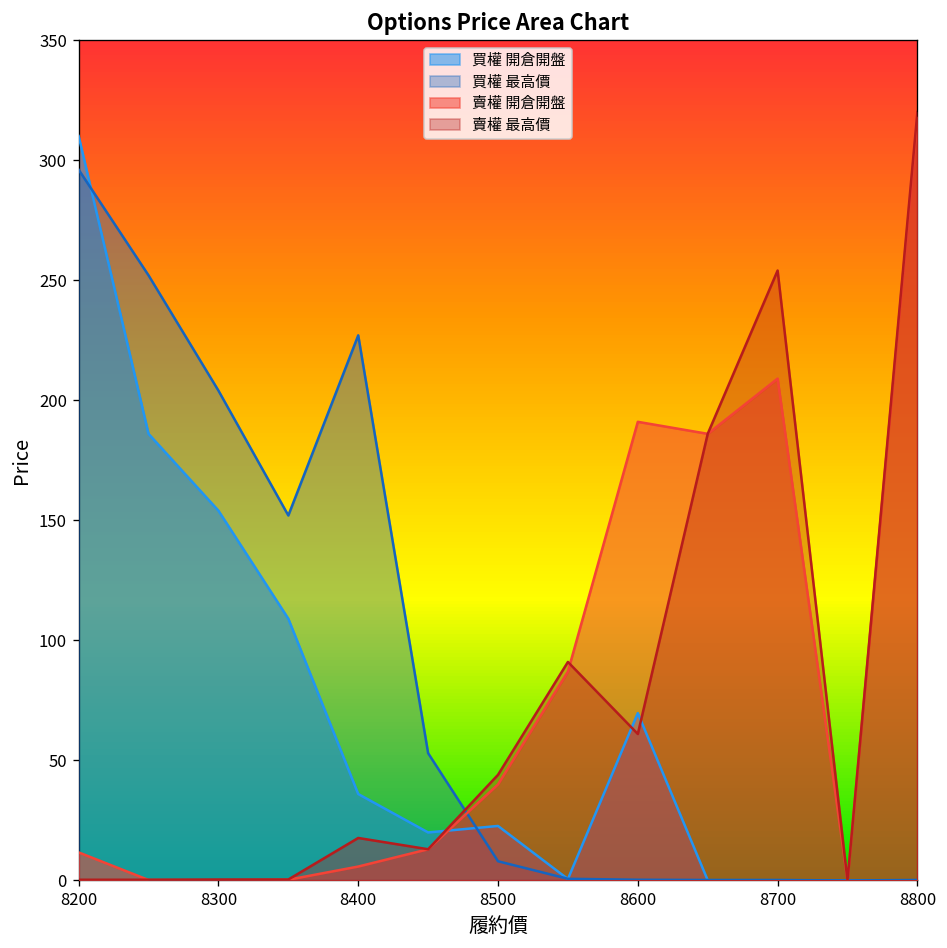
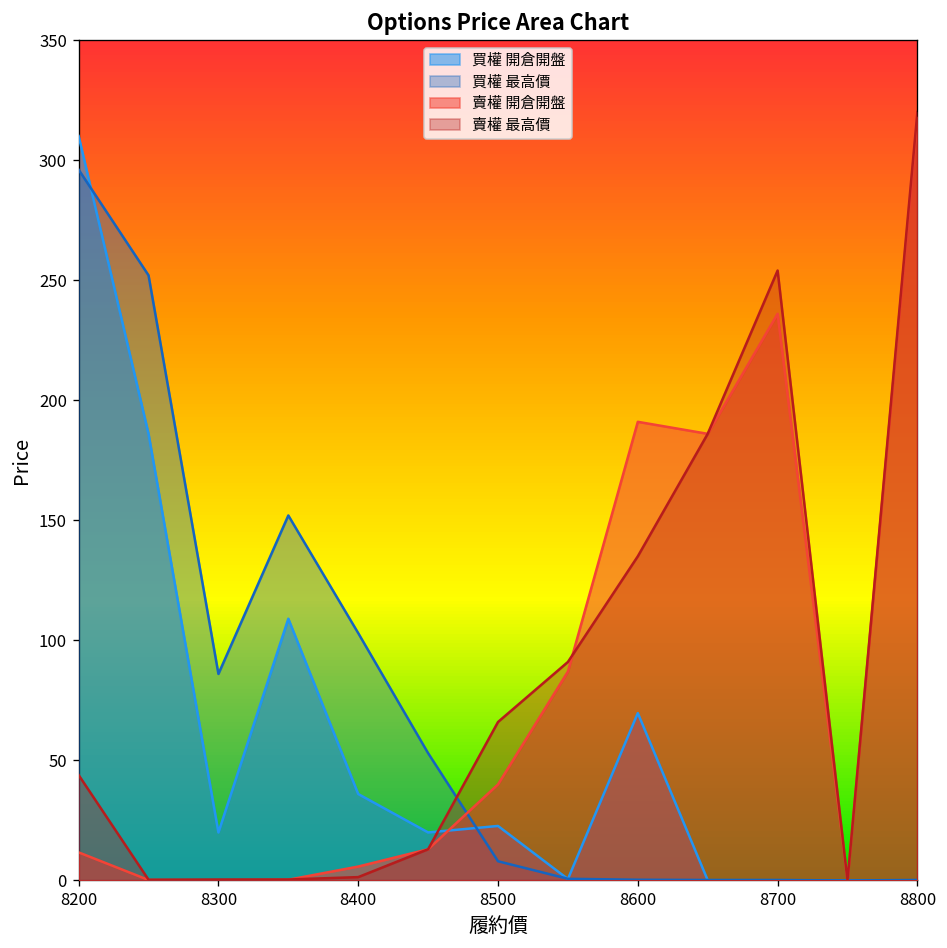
賣權 最高價, 8200: 0 -> 44
買權 開倉開盤, 8300: 154 -> 20
買權 最高價, 8300: 204 -> 86
買權 最高價, 8400: 227 -> 103
賣權 最高價, 8400: 18 -> 1
賣權 最高價, 8500: 44 -> 66
賣權 最高價, 8600: 61 -> 135
賣權 開倉開盤, 8700: 209 -> 236
